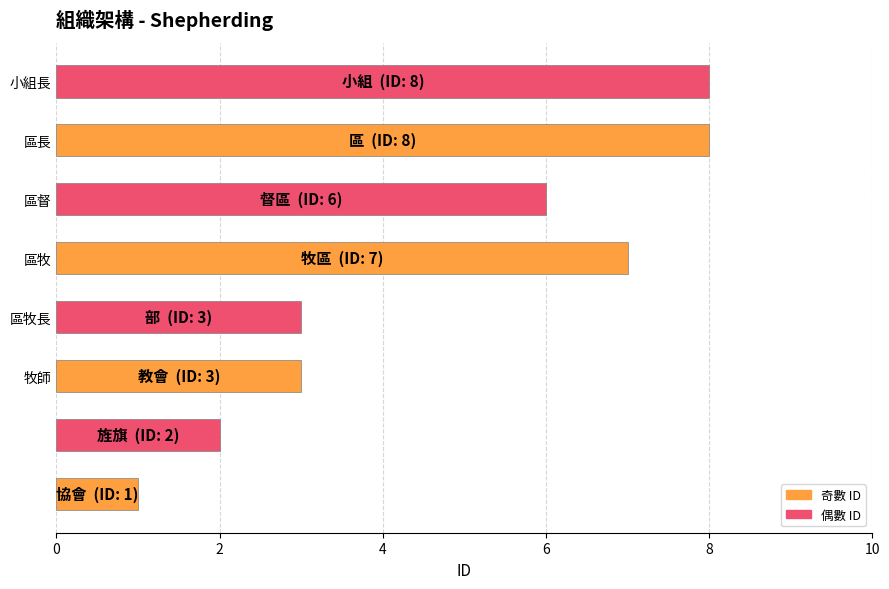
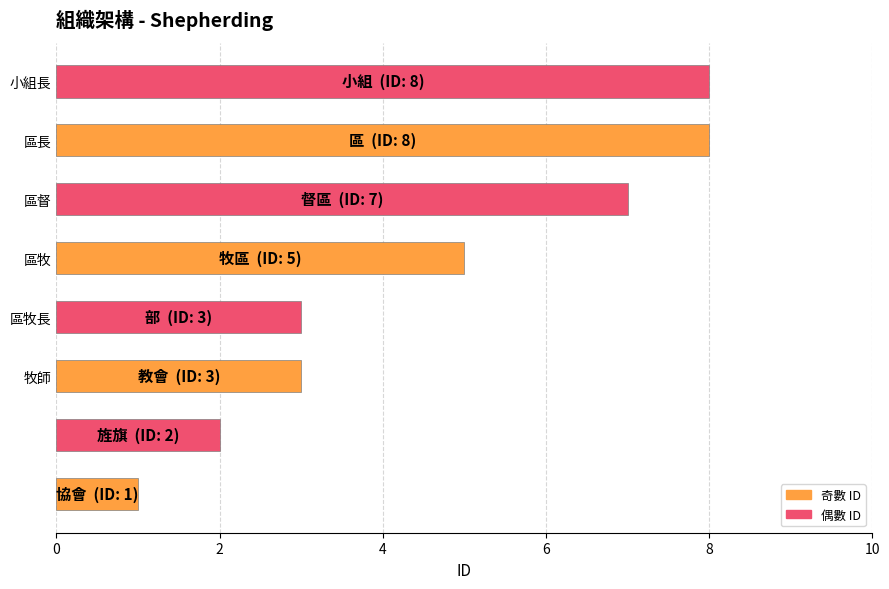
區督: 6 -> 7
區牧: 7 -> 5
